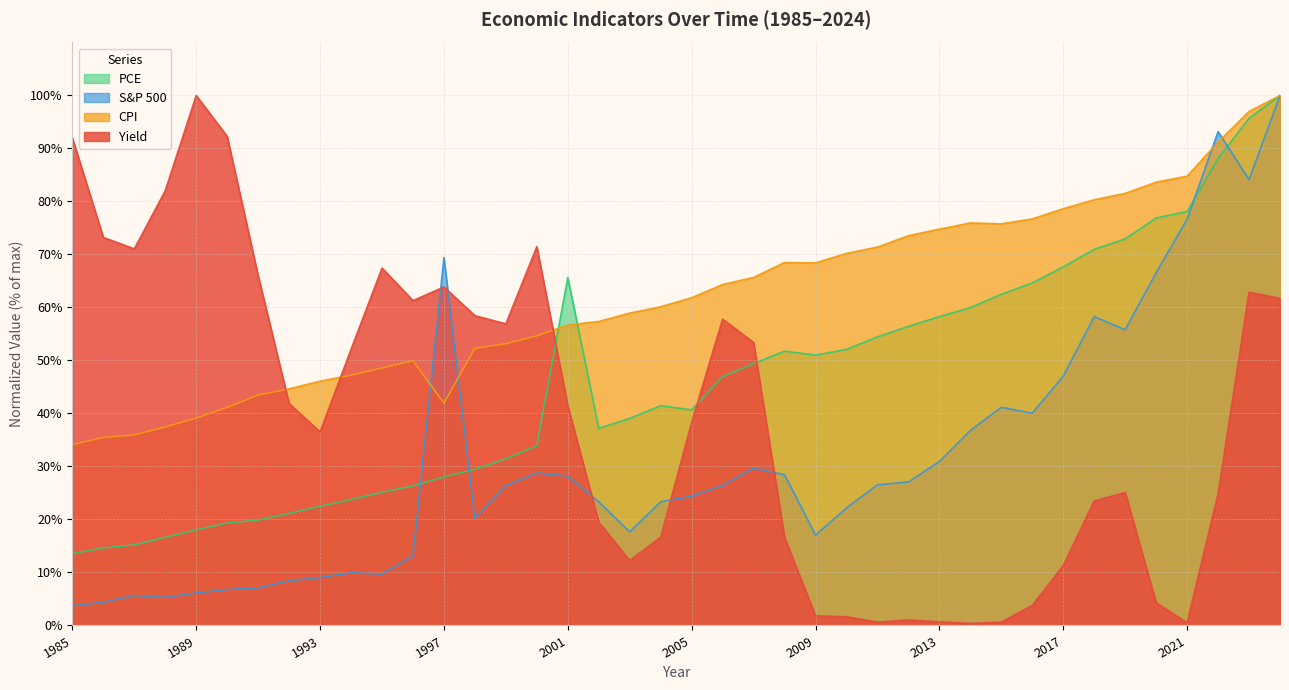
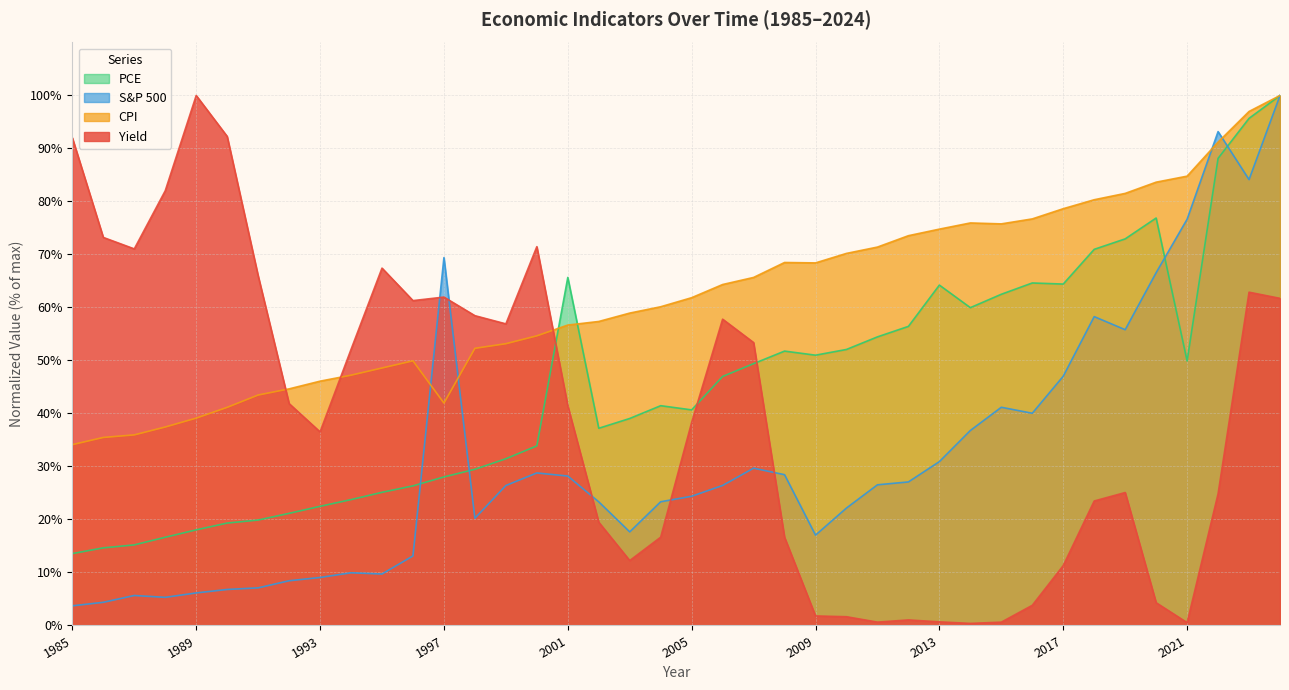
Yield, 1997: 64% -> 62%
PCE, 2013: 58% -> 64%
PCE, 2017: 68% -> 64%
PCE, 2021: 78% -> 50%
